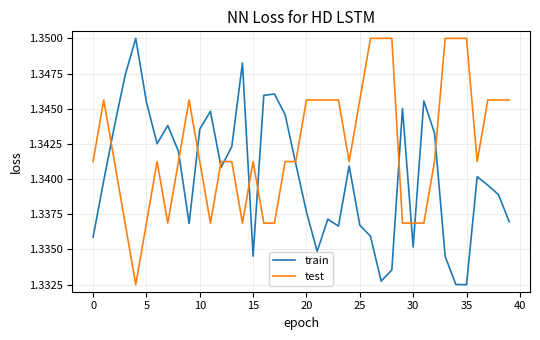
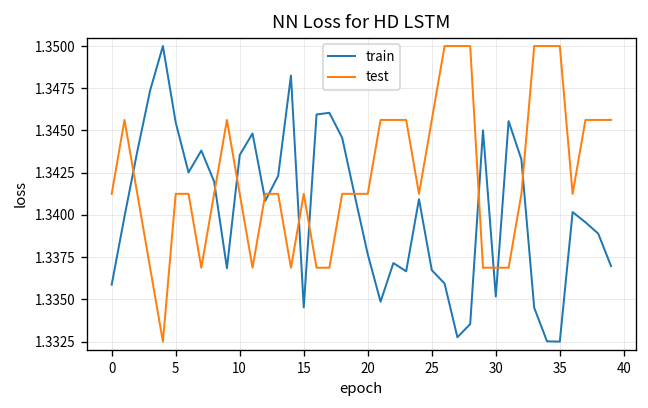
test, 5: 1.3369 -> 1.3413
test, 20: 1.3456 -> 1.3413
